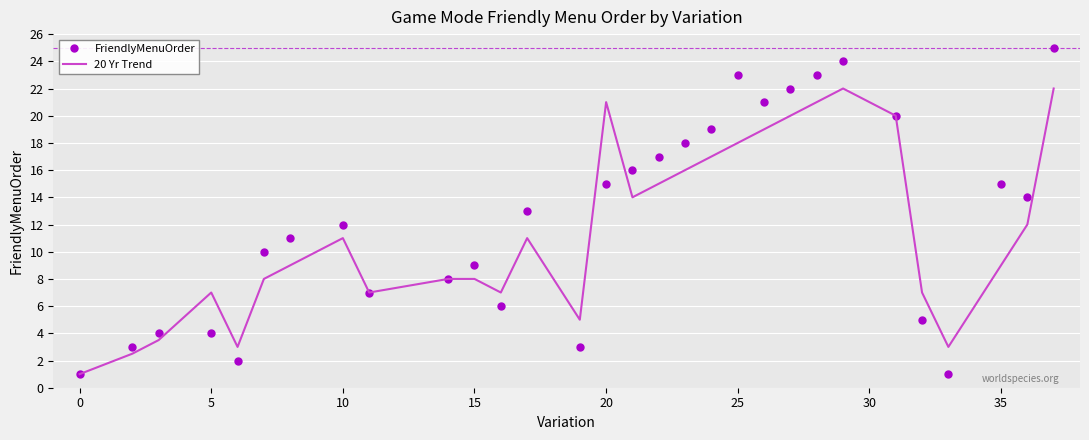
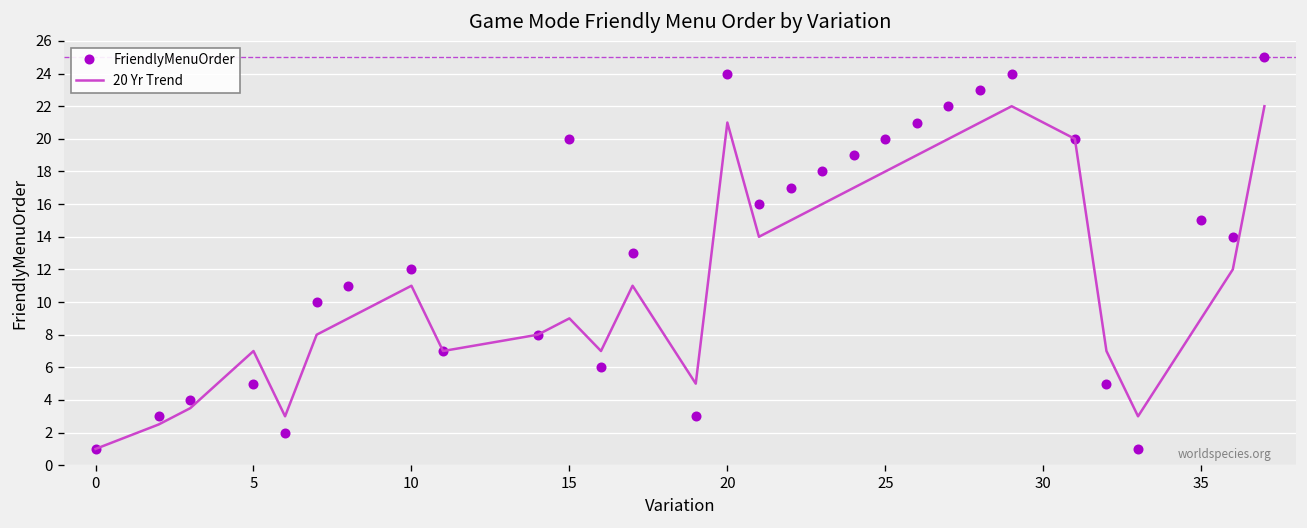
FriendlyMenuOrder, 5: 4 -> 5
FriendlyMenuOrder, 15: 9 -> 20
20 Yr Trend, 15: 8 -> 9
FriendlyMenuOrder, 20: 15 -> 24
FriendlyMenuOrder, 25: 23 -> 20
